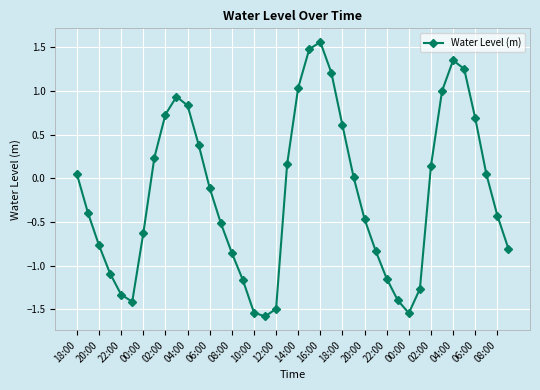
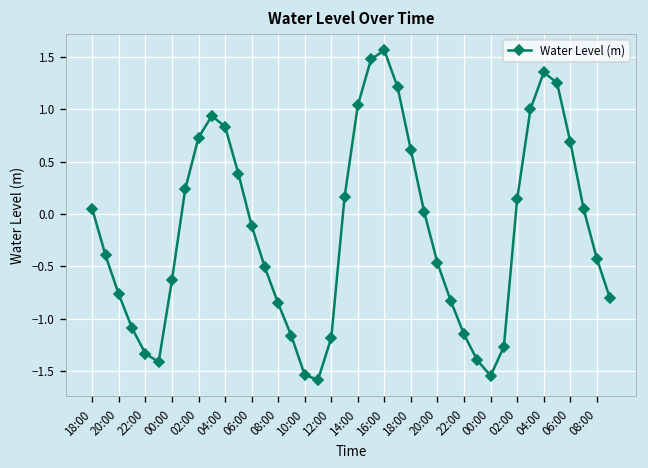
12:00: -1.5 -> -1.2
